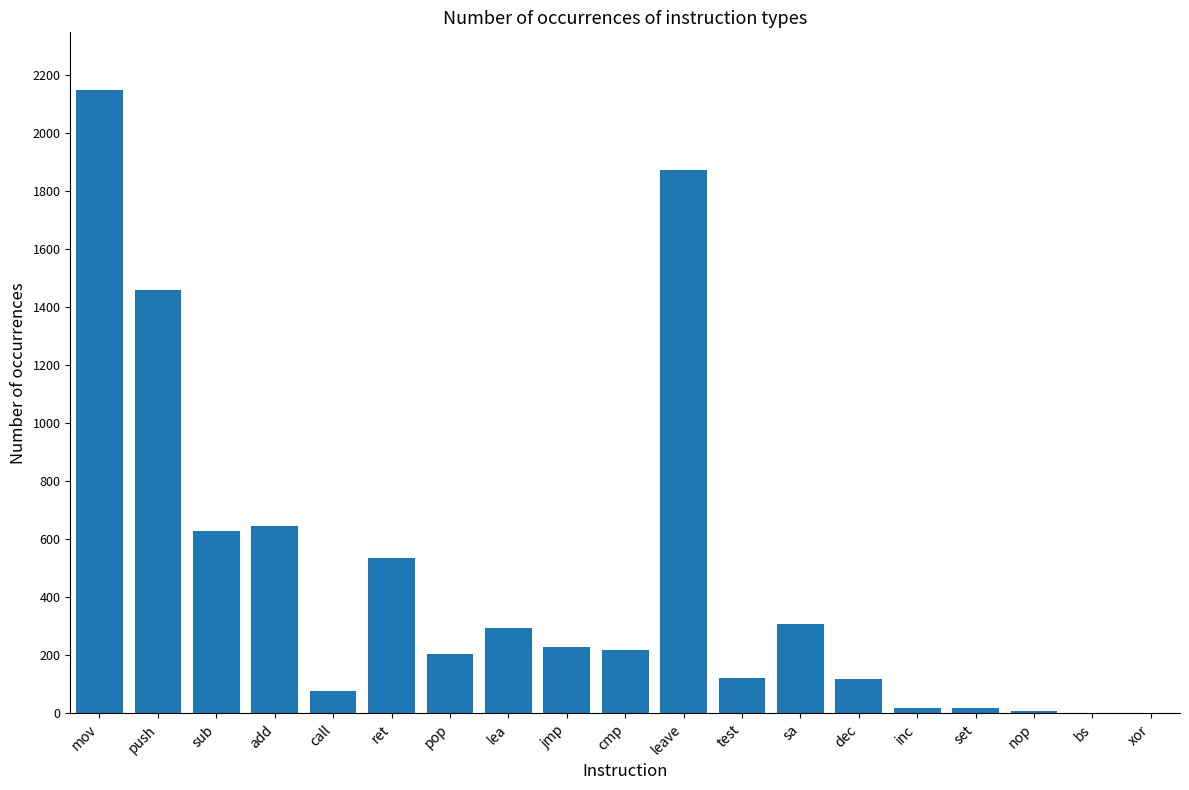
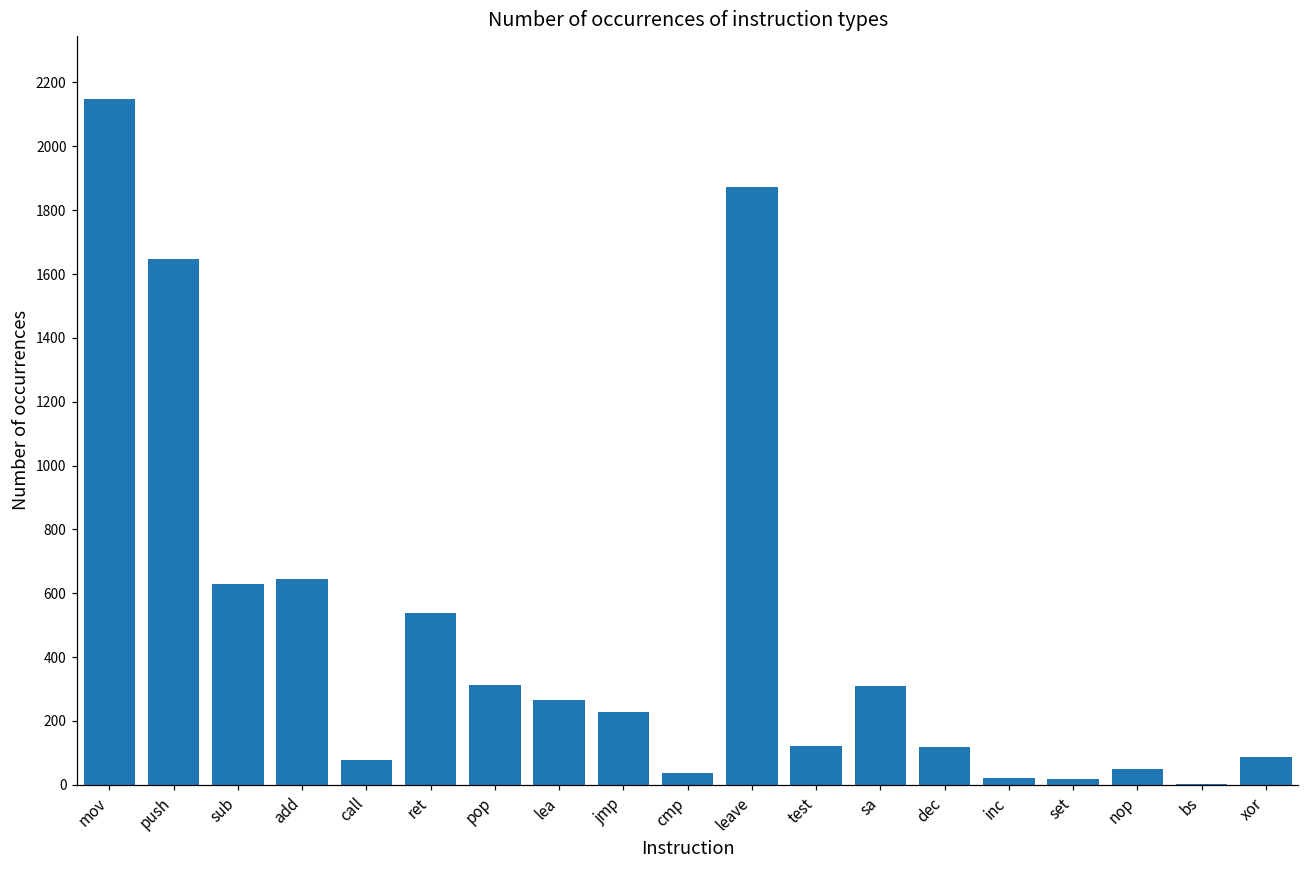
push: 1460 -> 1650
pop: 210 -> 310
lea: 300 -> 270
cmp: 220 -> 40
nop: 10 -> 50
xor: 0 -> 90
